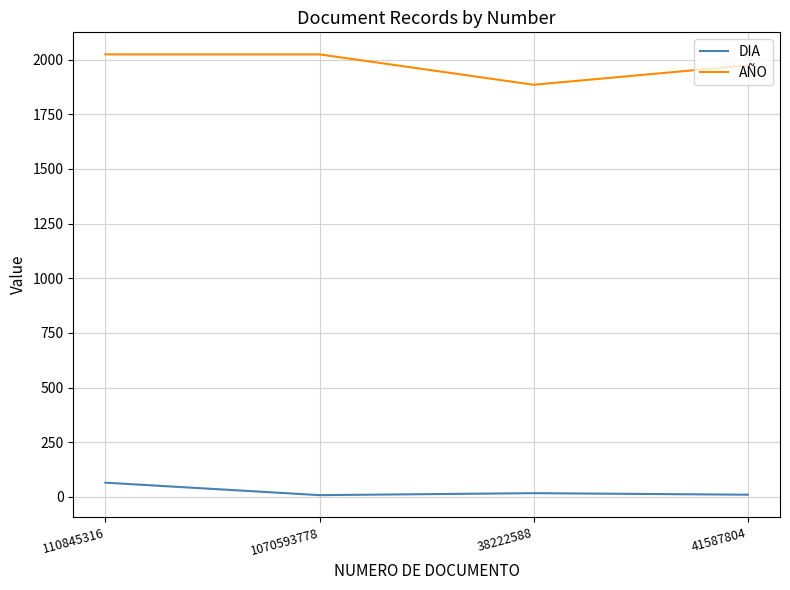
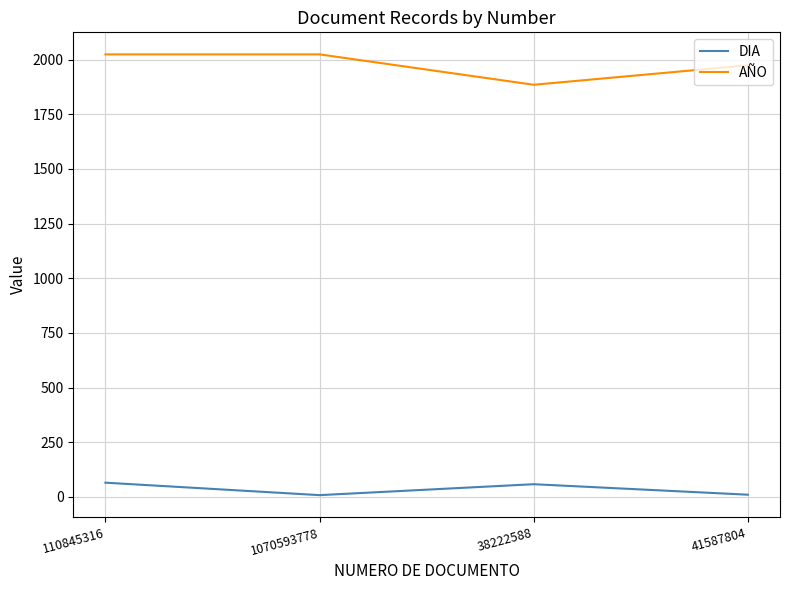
DIA, 38222588: 20 -> 60
